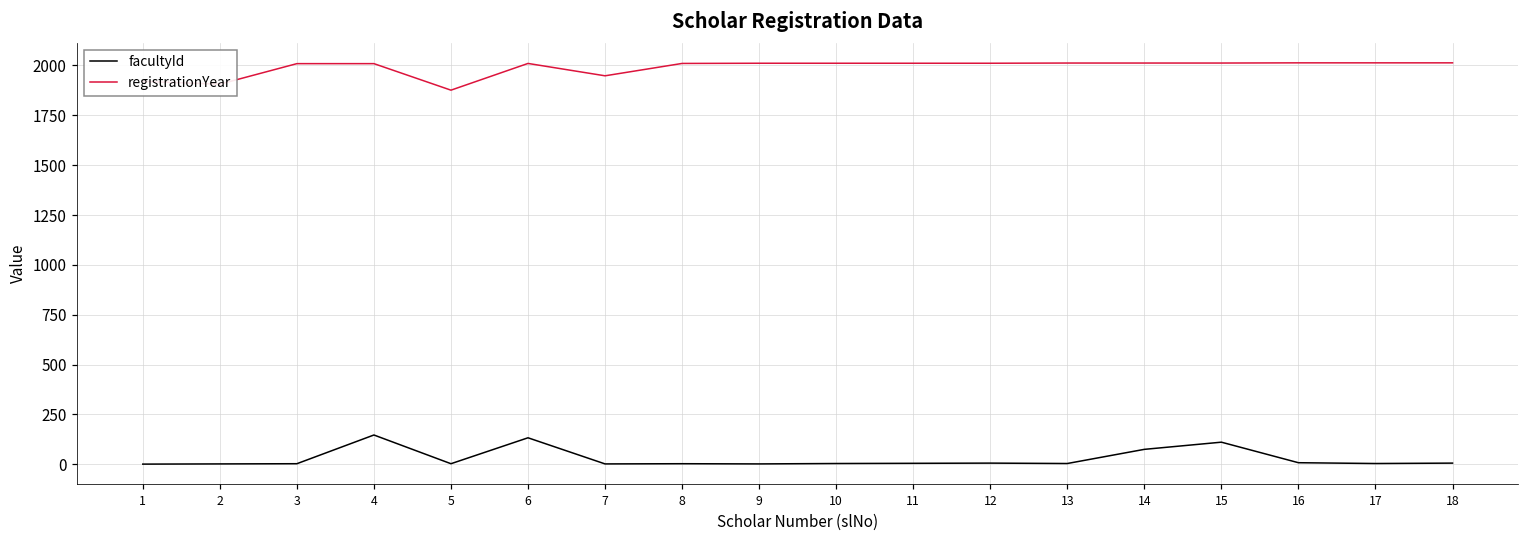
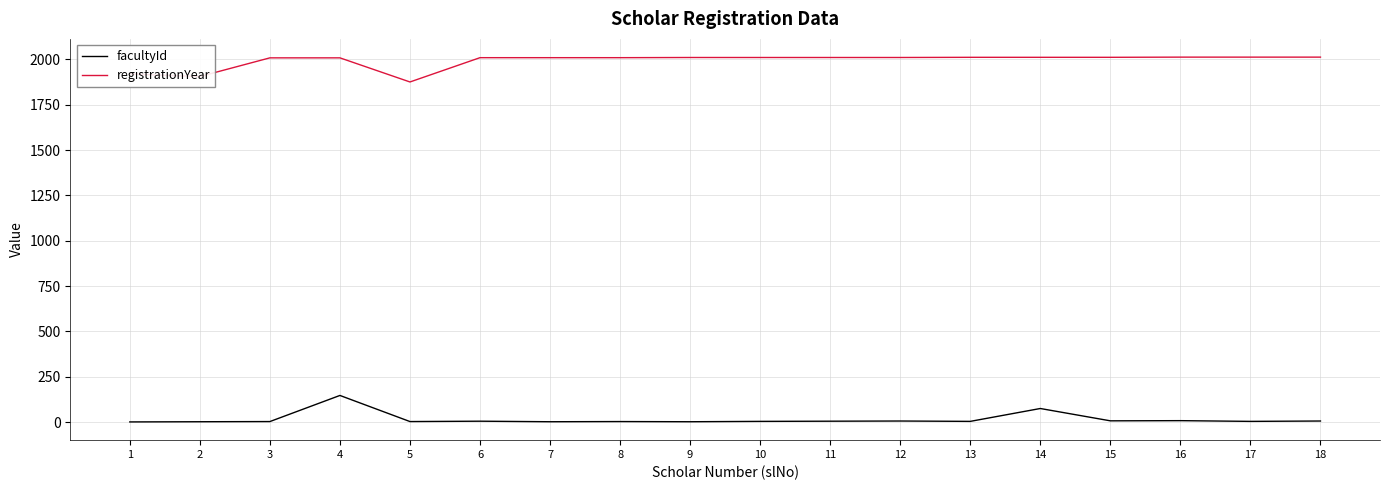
facultyId, 6: 130 -> 10
registrationYear, 7: 1950 -> 2010
facultyId, 15: 110 -> 10
